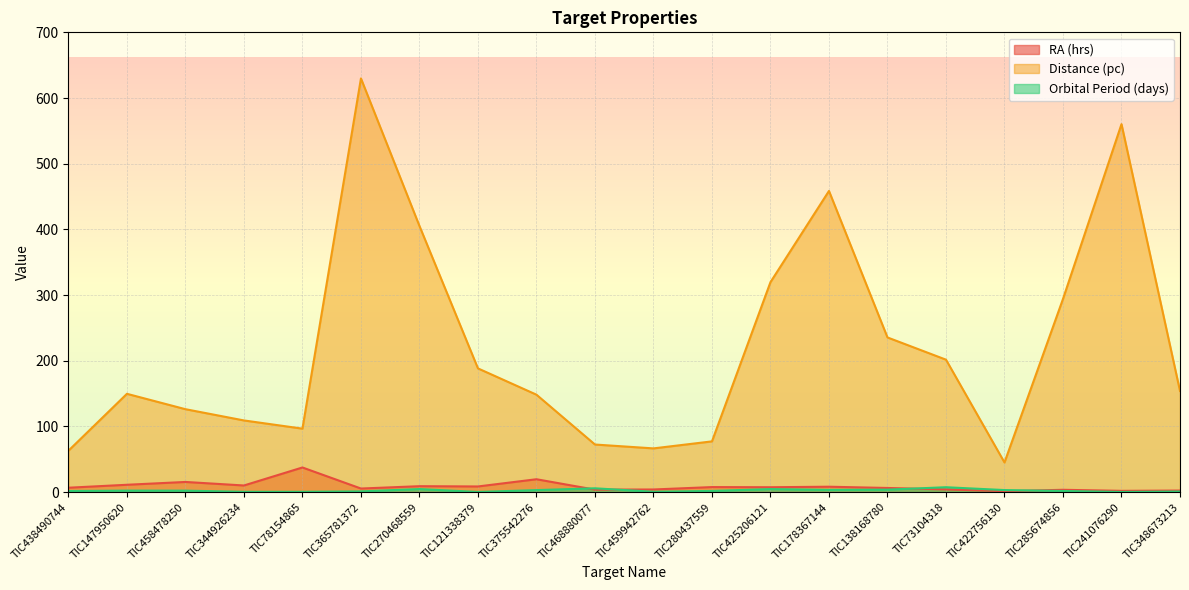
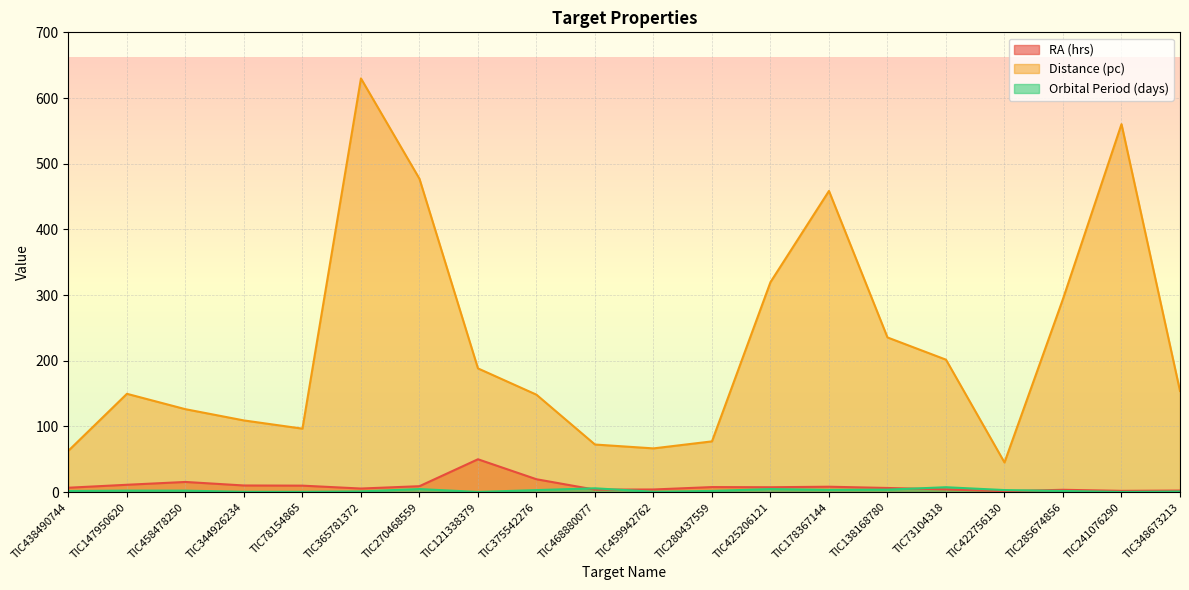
RA (hrs), TIC78154865: 40 -> 10
Distance (pc), TIC270468559: 410 -> 480
RA (hrs), TIC121338379: 10 -> 50
